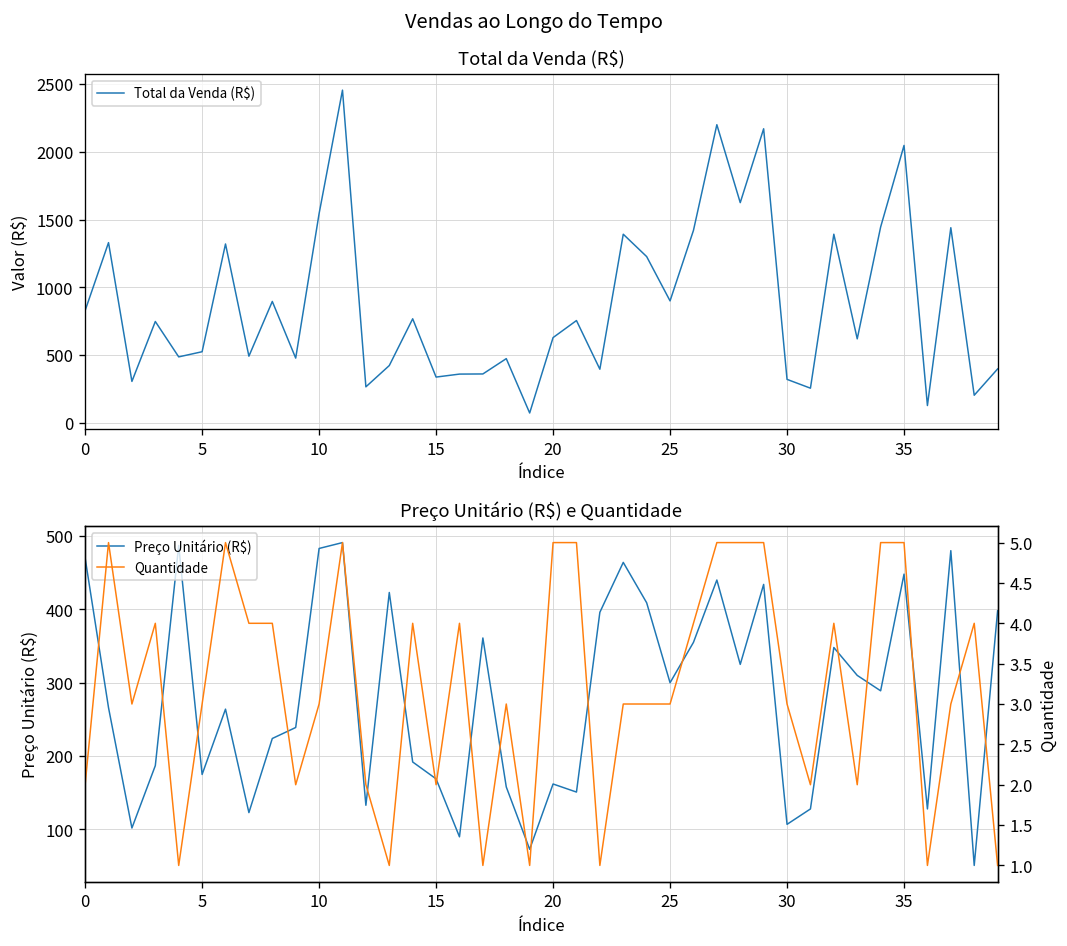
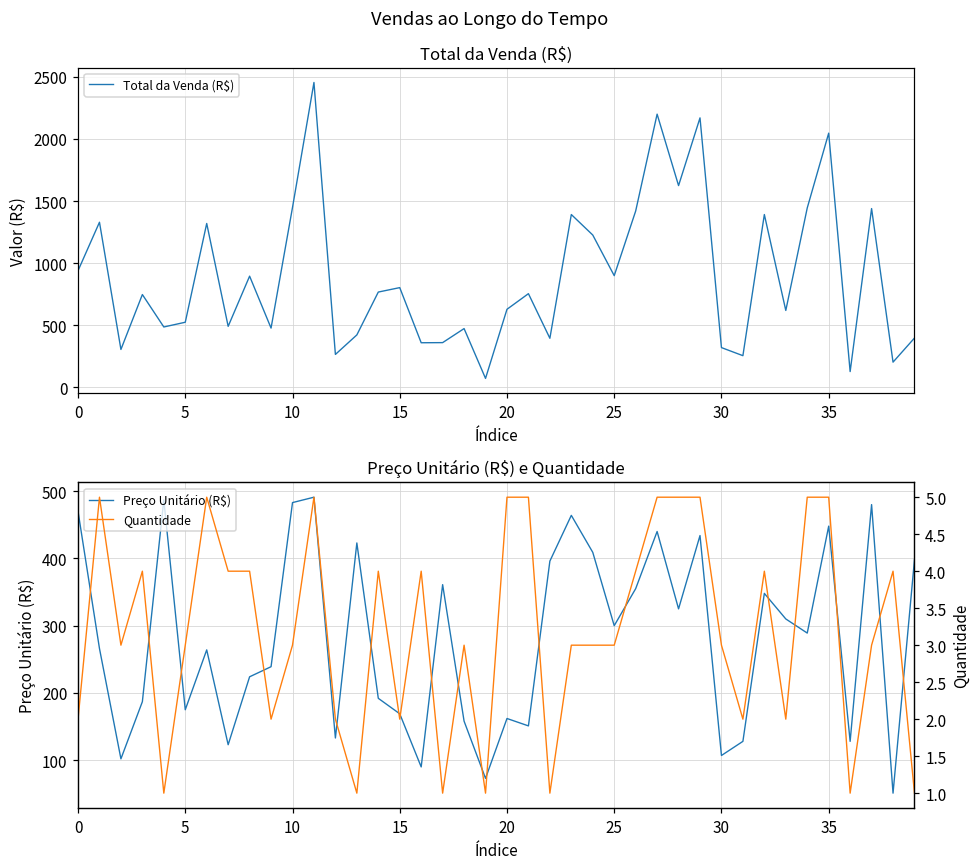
Total da Venda (R$), 0: 830 -> 940
Total da Venda (R$), 10: 1540 -> 1450
Total da Venda (R$), 15: 340 -> 800
